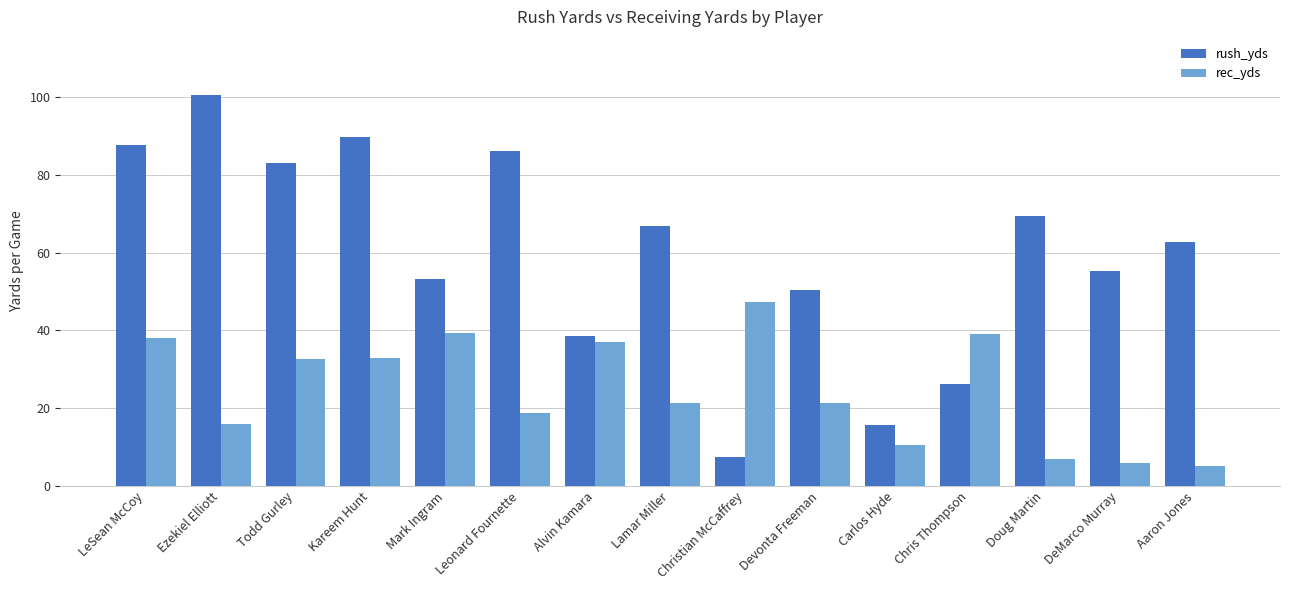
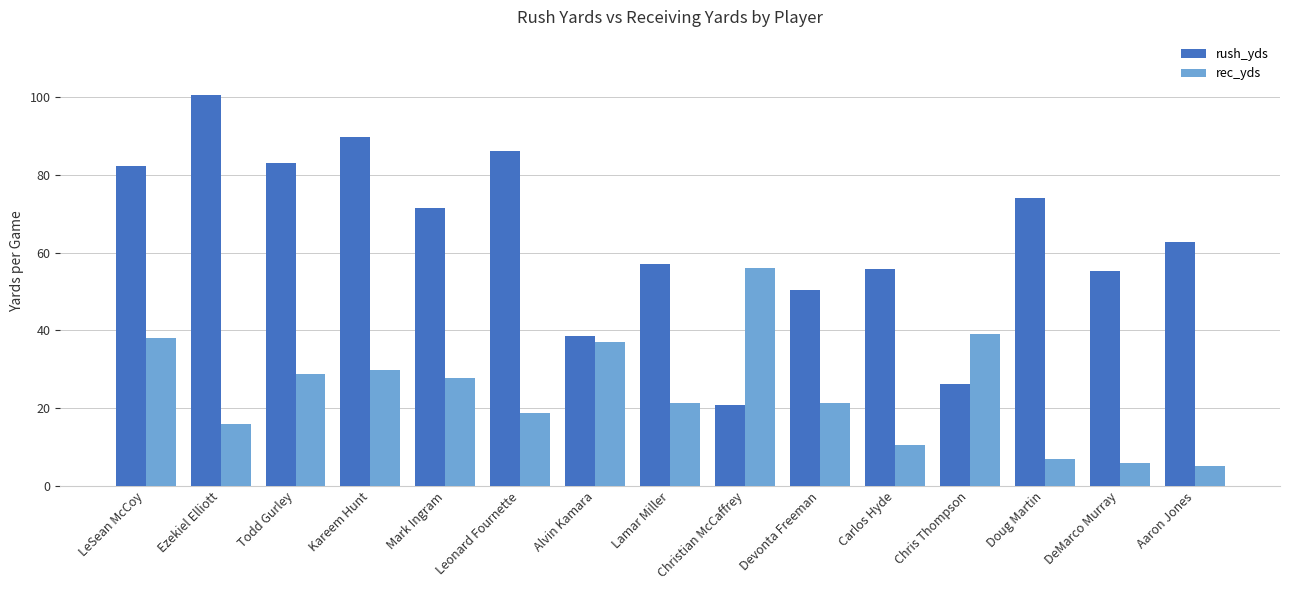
rush_yds, LeSean McCoy: 88 -> 82
rec_yds, Todd Gurley: 33 -> 29
rec_yds, Kareem Hunt: 33 -> 30
rush_yds, Mark Ingram: 53 -> 71
rec_yds, Mark Ingram: 39 -> 28
rush_yds, Lamar Miller: 67 -> 57
rush_yds, Christian McCaffrey: 8 -> 21
rec_yds, Christian McCaffrey: 47 -> 56
rush_yds, Carlos Hyde: 16 -> 56
rush_yds, Doug Martin: 69 -> 74
